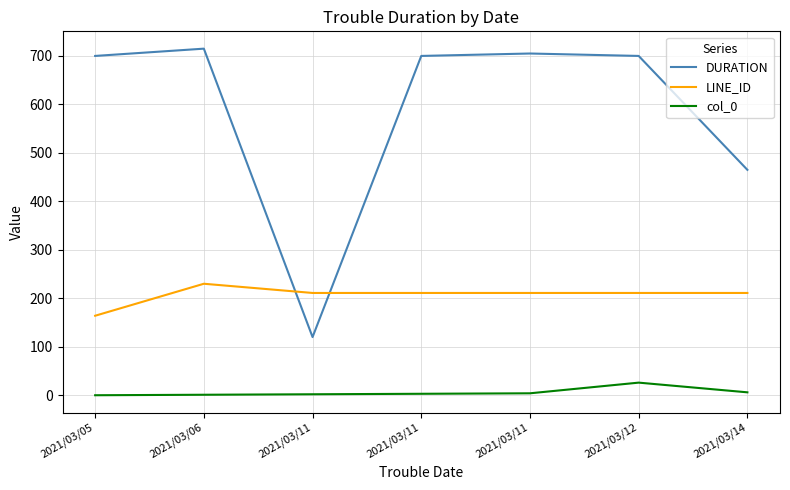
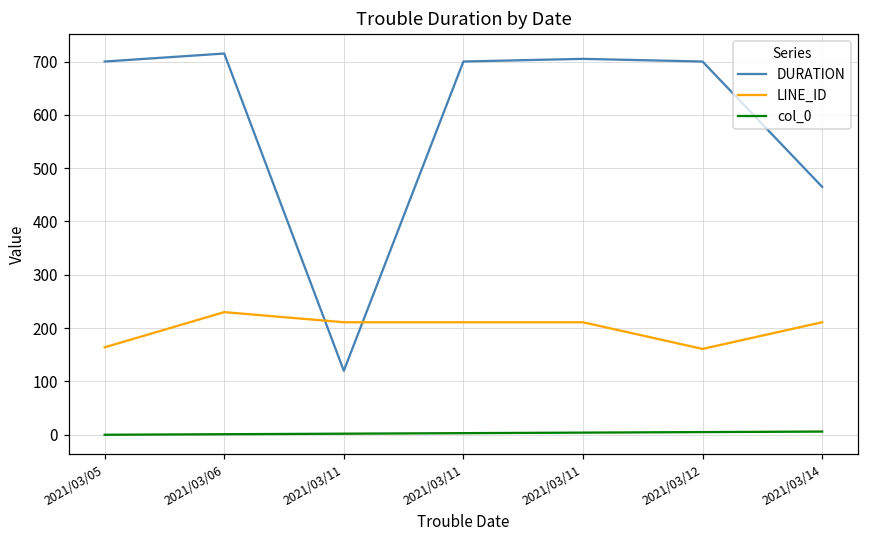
LINE_ID, 2021/03/12: 210 -> 160
col_0, 2021/03/12: 30 -> 10
